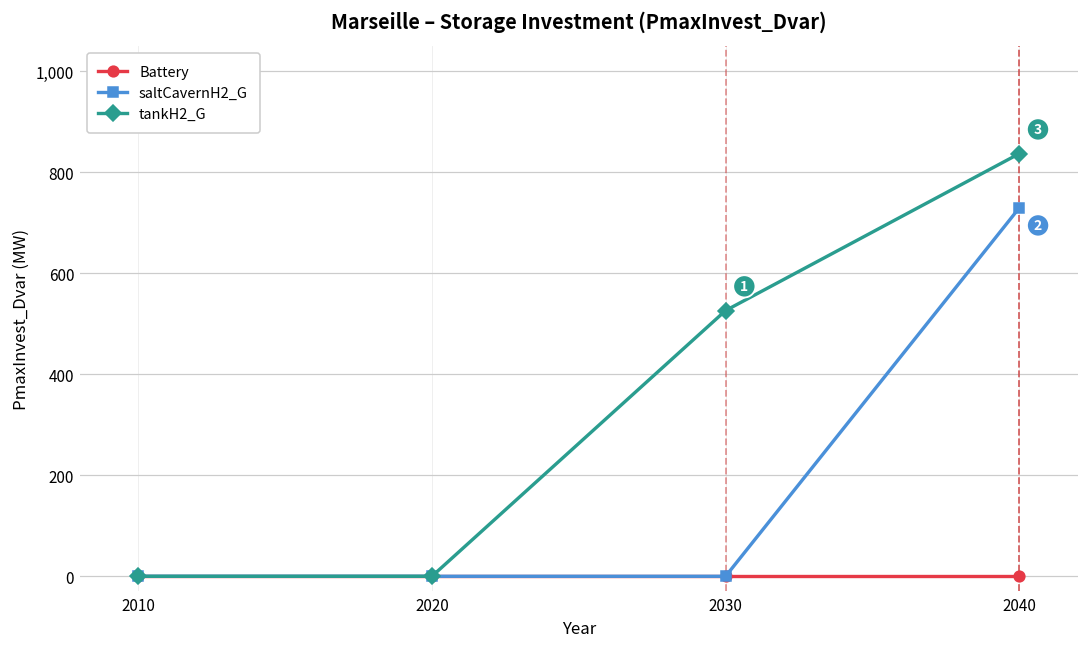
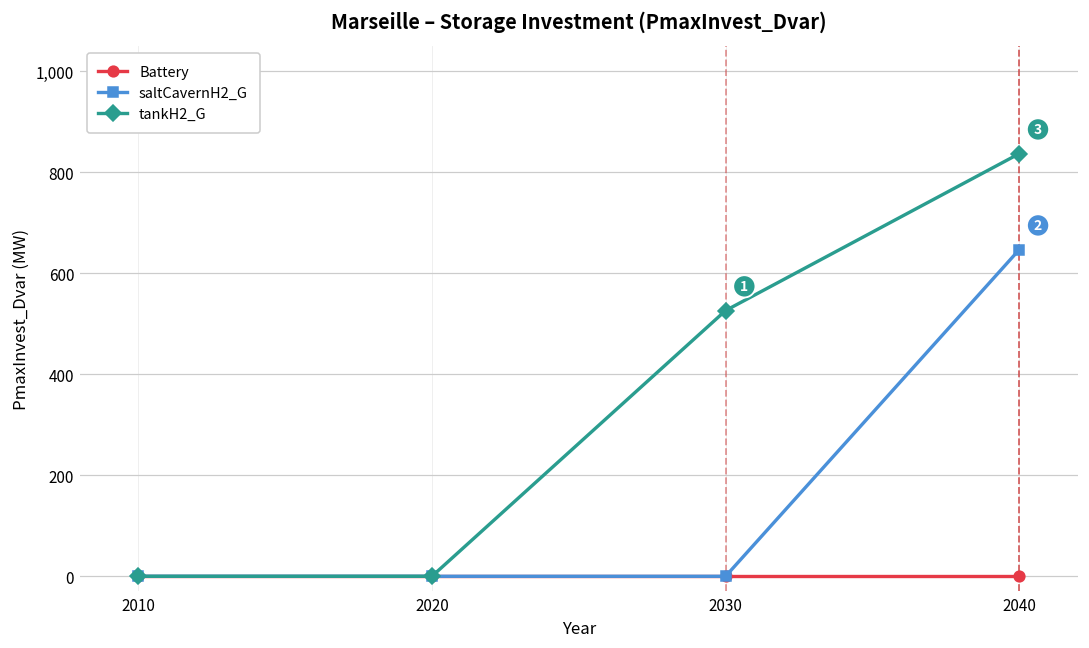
saltCavernH2_G, 2040: 730 -> 650
